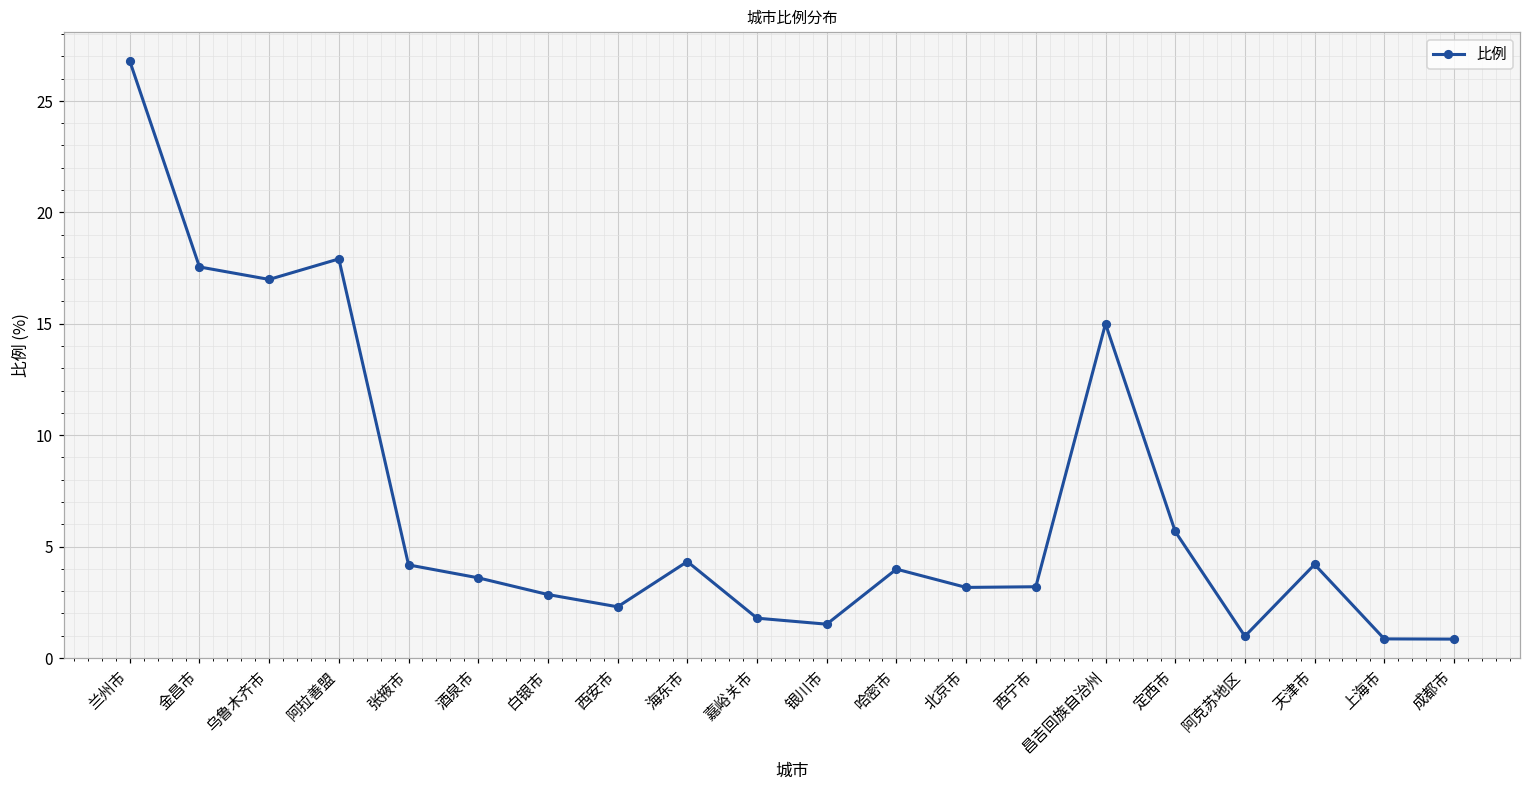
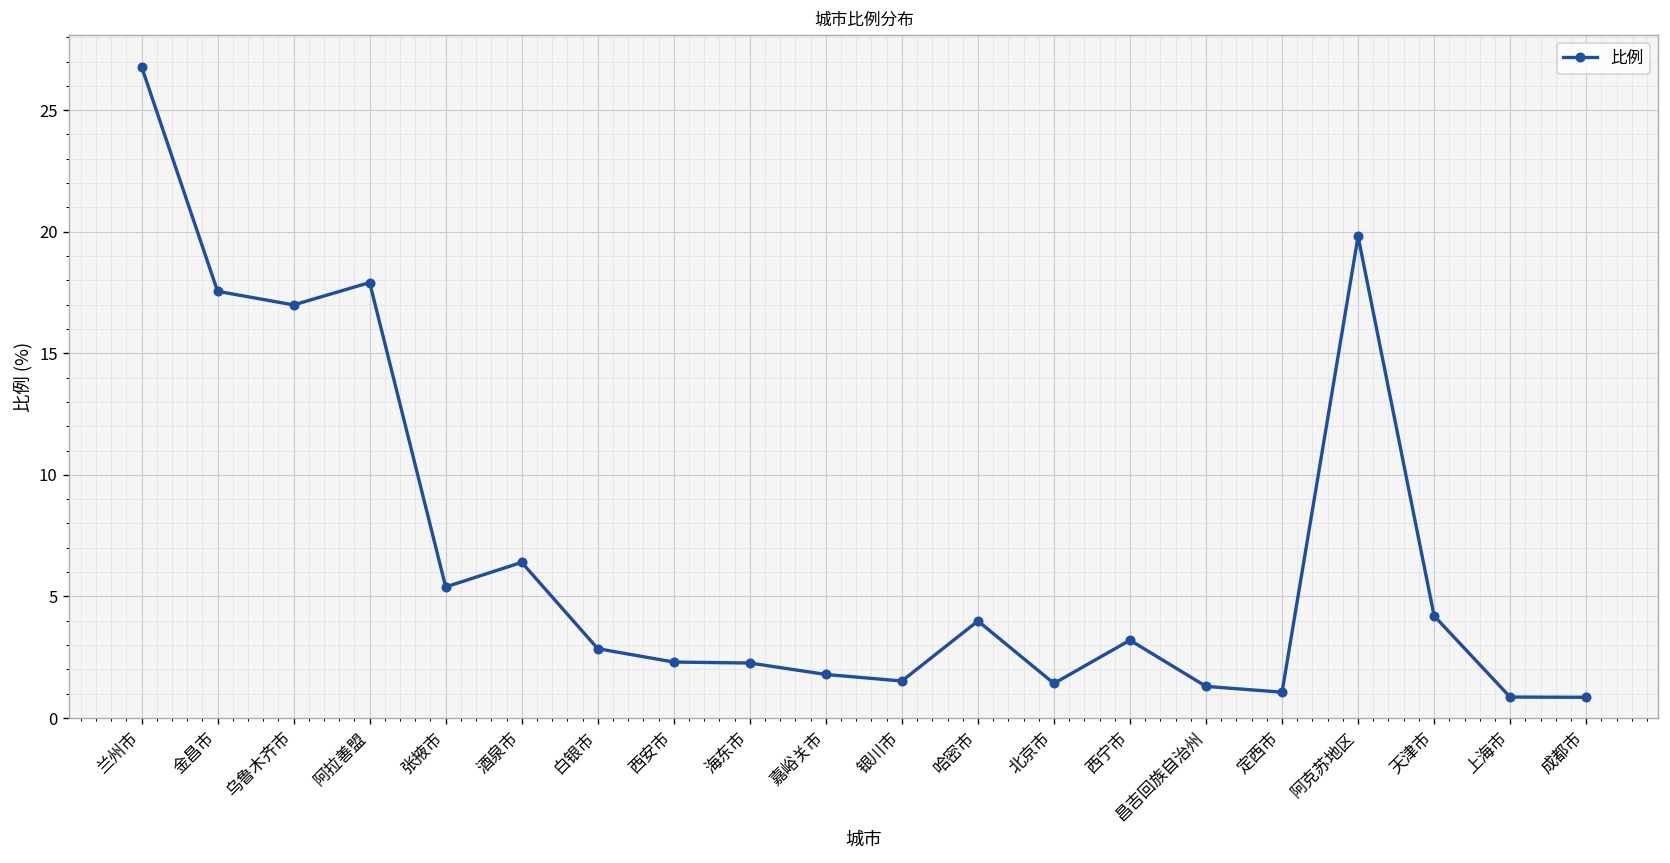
张掖市: 4.2 -> 5.4
酒泉市: 3.6 -> 6.4
海东市: 4.3 -> 2.3
北京市: 3.2 -> 1.4
昌吉回族自治州: 15.0 -> 1.3
定西市: 5.7 -> 1.1
阿克苏地区: 1.0 -> 19.8
